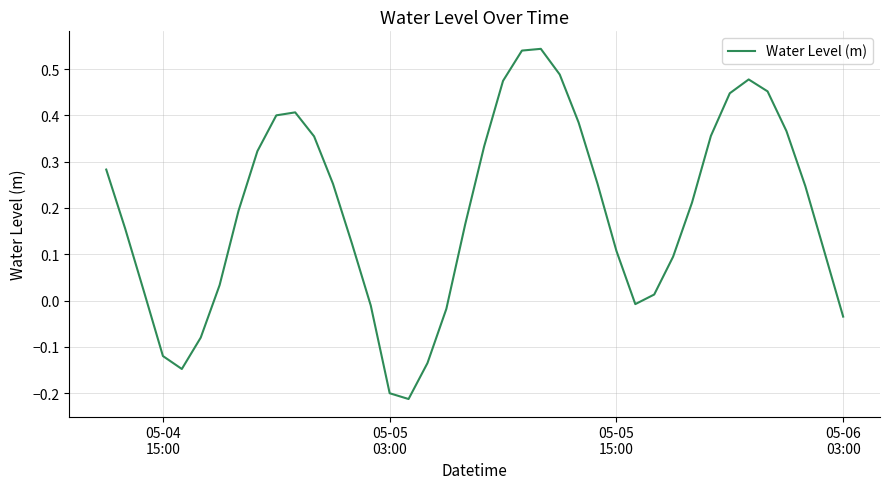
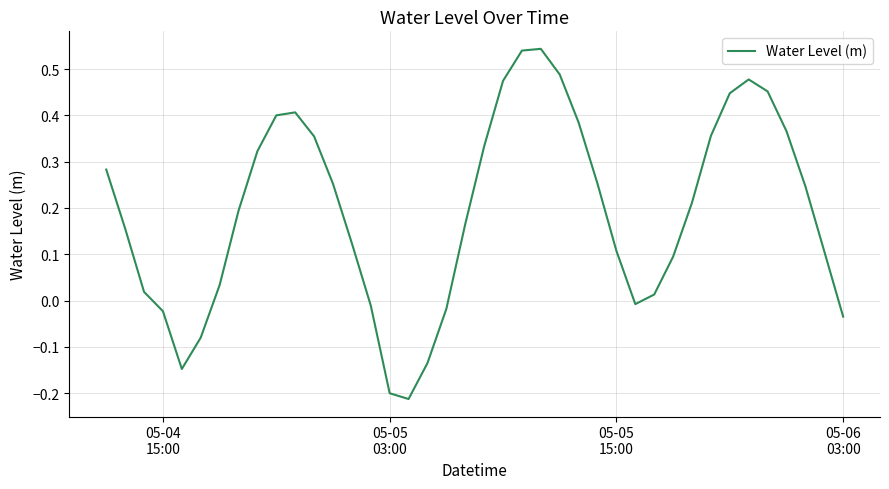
05-04 15:00: -0.12 -> -0.02
